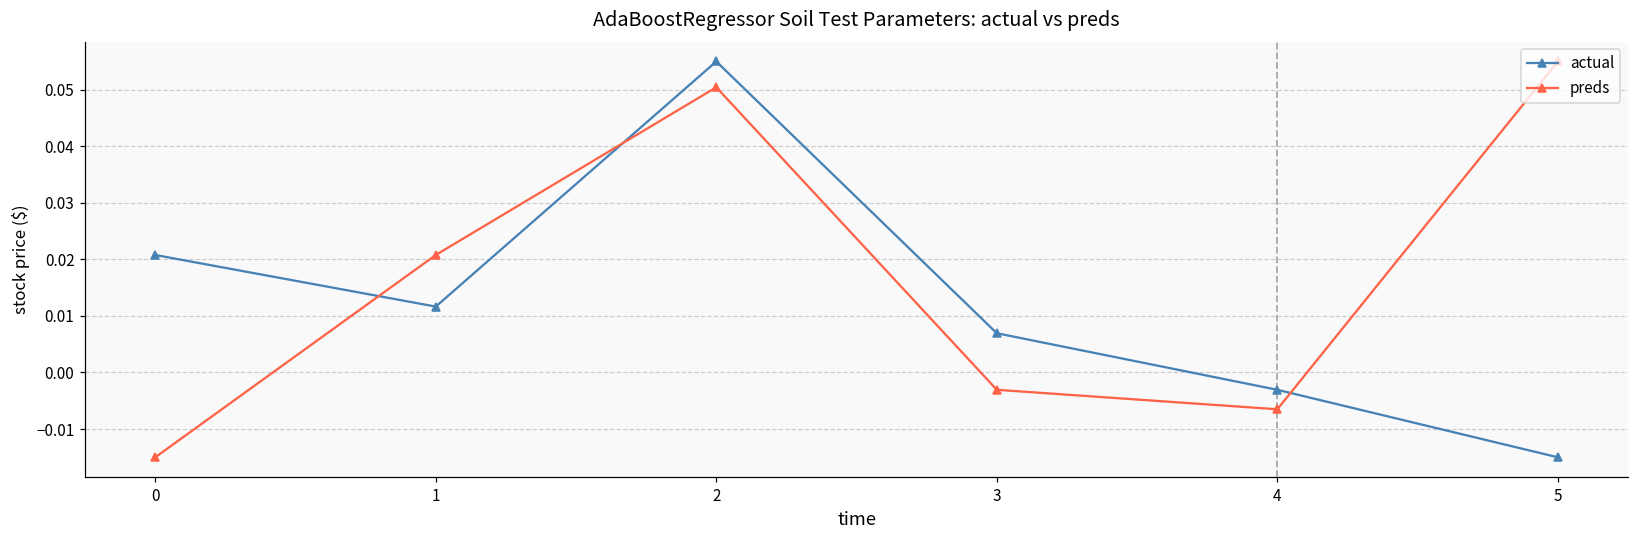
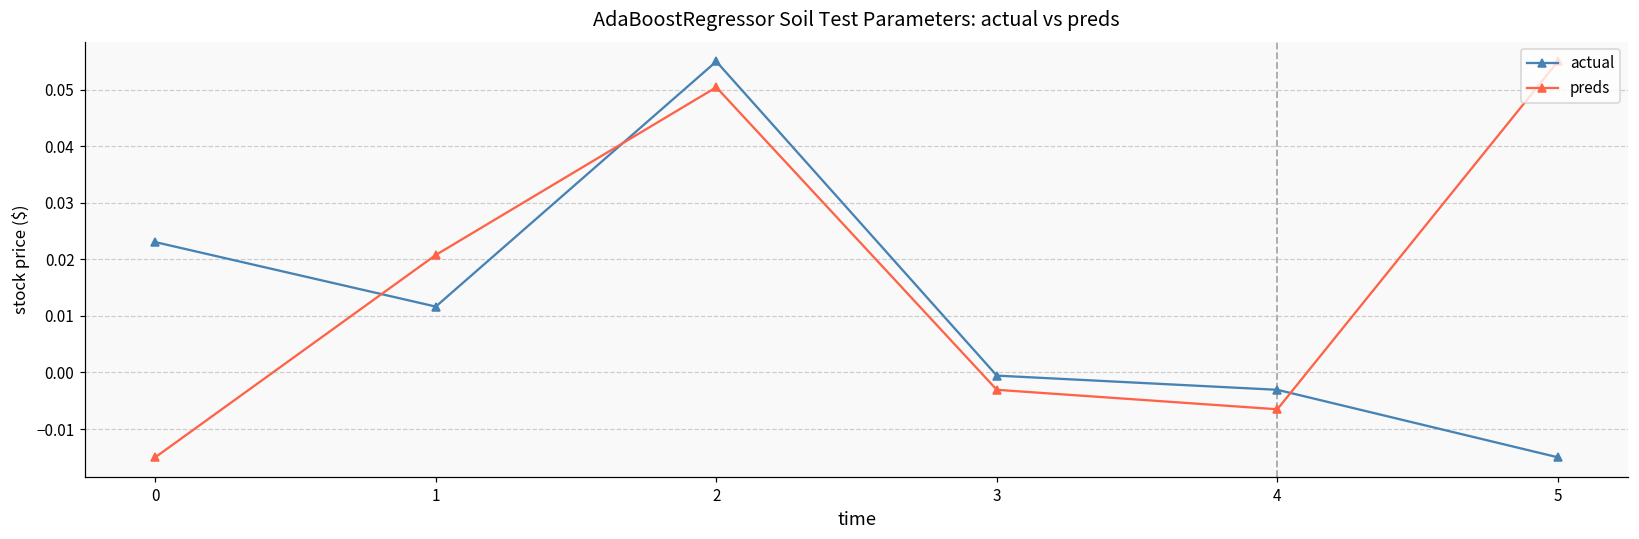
actual, 0: 0.021 -> 0.023
actual, 3: 0.007 -> -0.001
